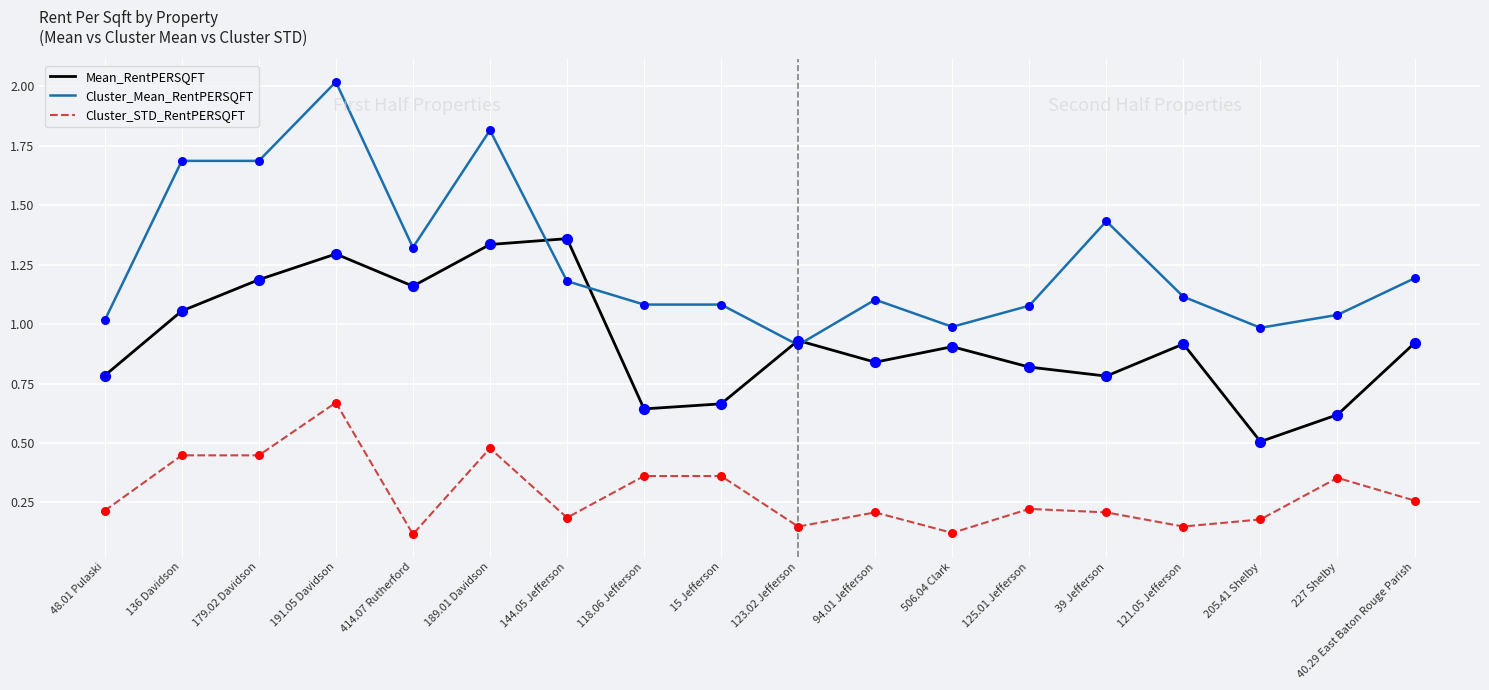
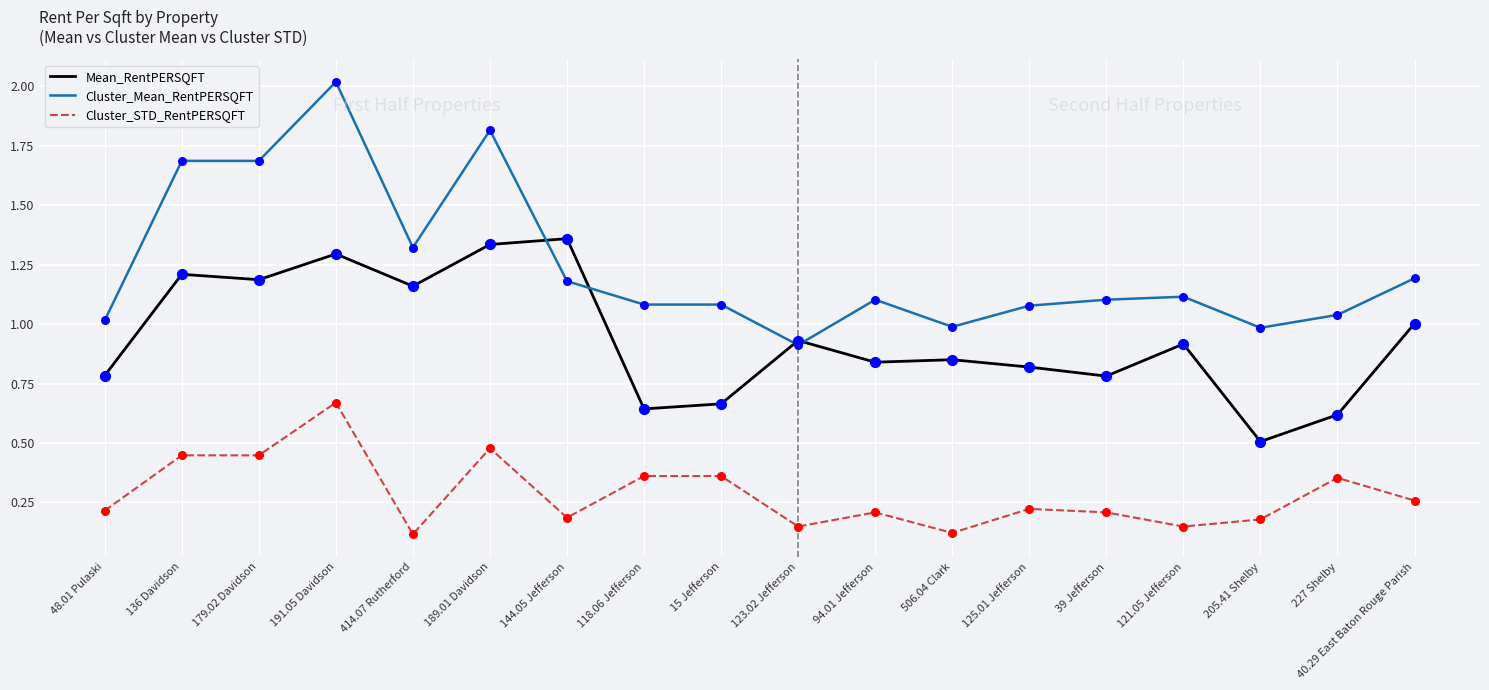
Mean_RentPERSQFT, 136 Davidson: 1.06 -> 1.21
Mean_RentPERSQFT, 506.04 Clark: 0.90 -> 0.85
Cluster_Mean_RentPERSQFT, 39 Jefferson: 1.43 -> 1.10
Mean_RentPERSQFT, 40.29 East Baton Rouge Parish: 0.92 -> 1.00
